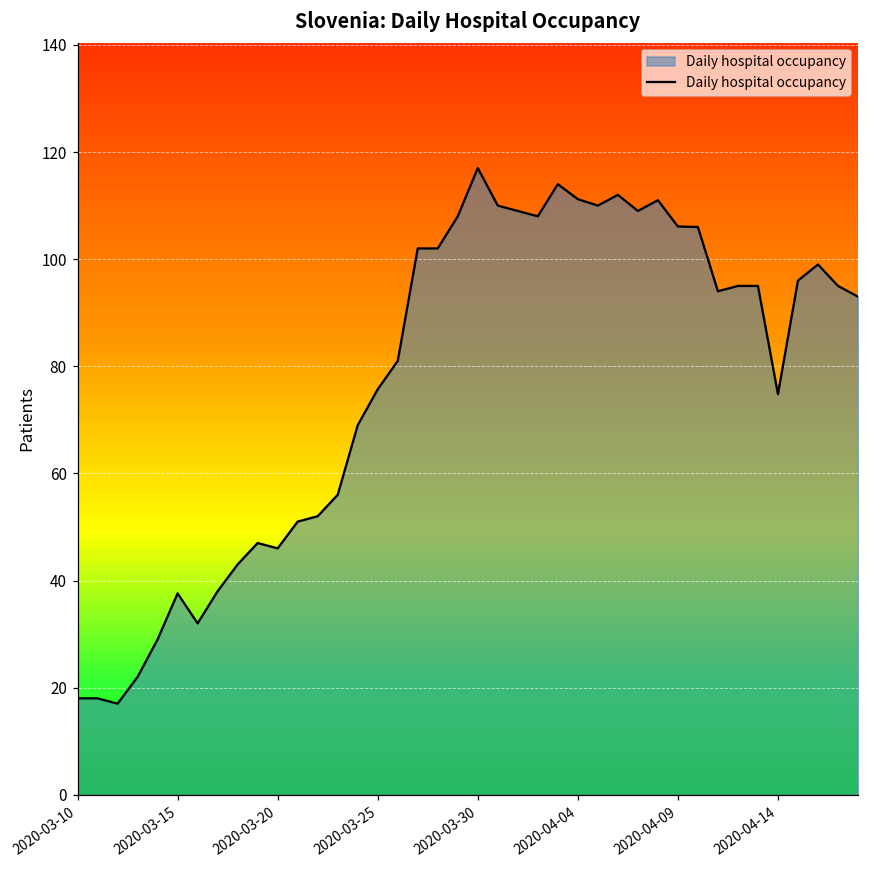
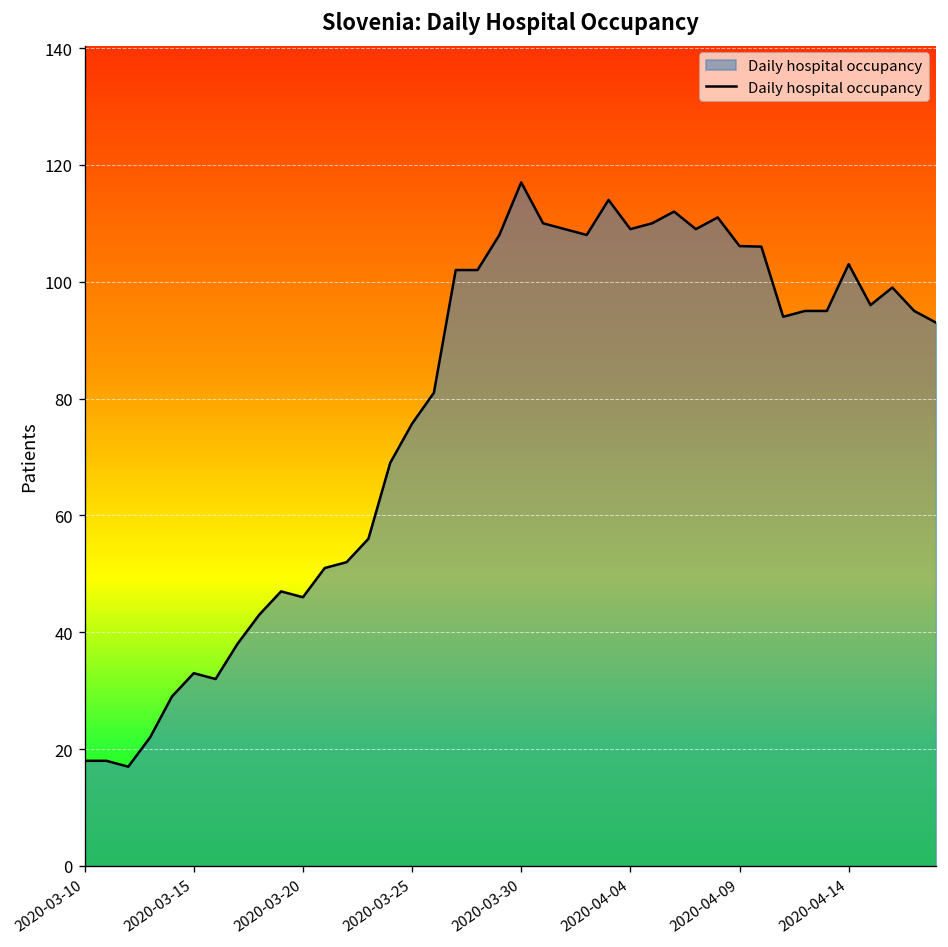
2020-03-15: 38 -> 33
2020-04-04: 111 -> 109
2020-04-14: 75 -> 103
